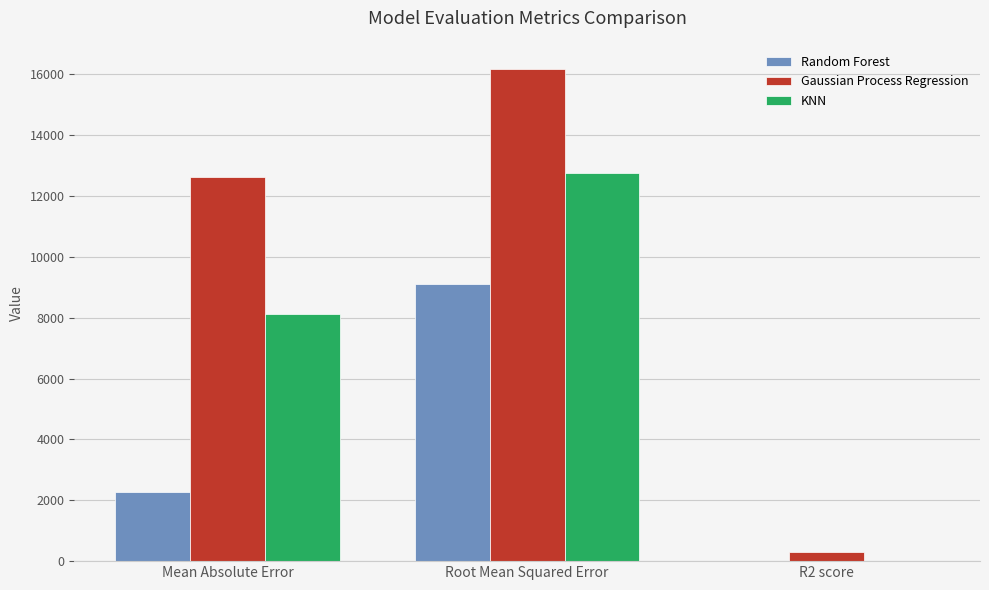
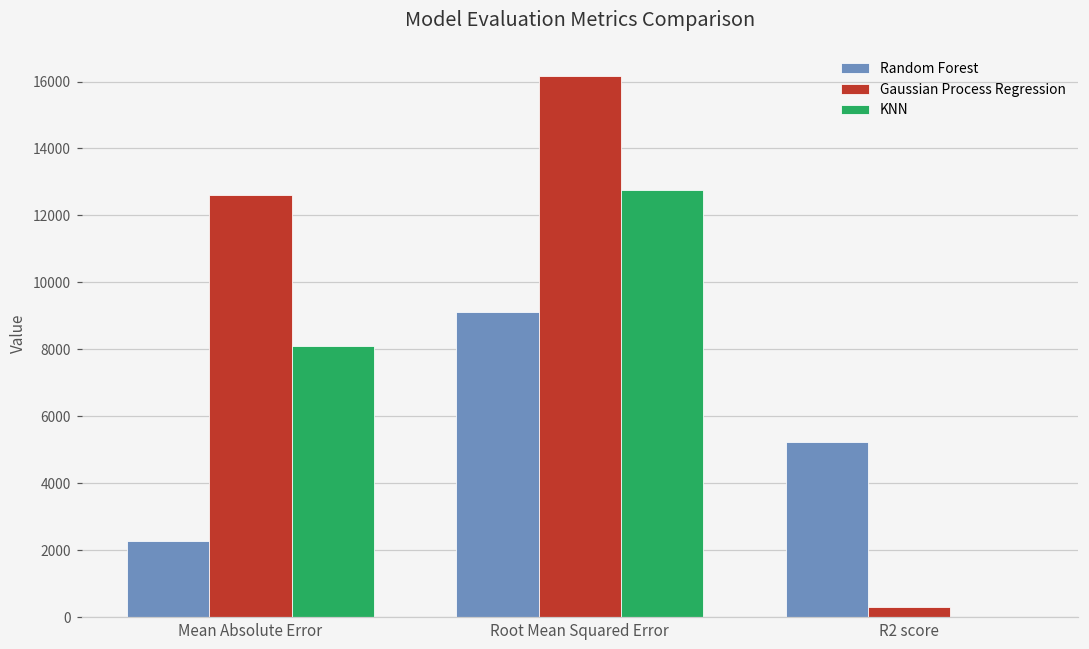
Random Forest, R2 score: 0 -> 5200
